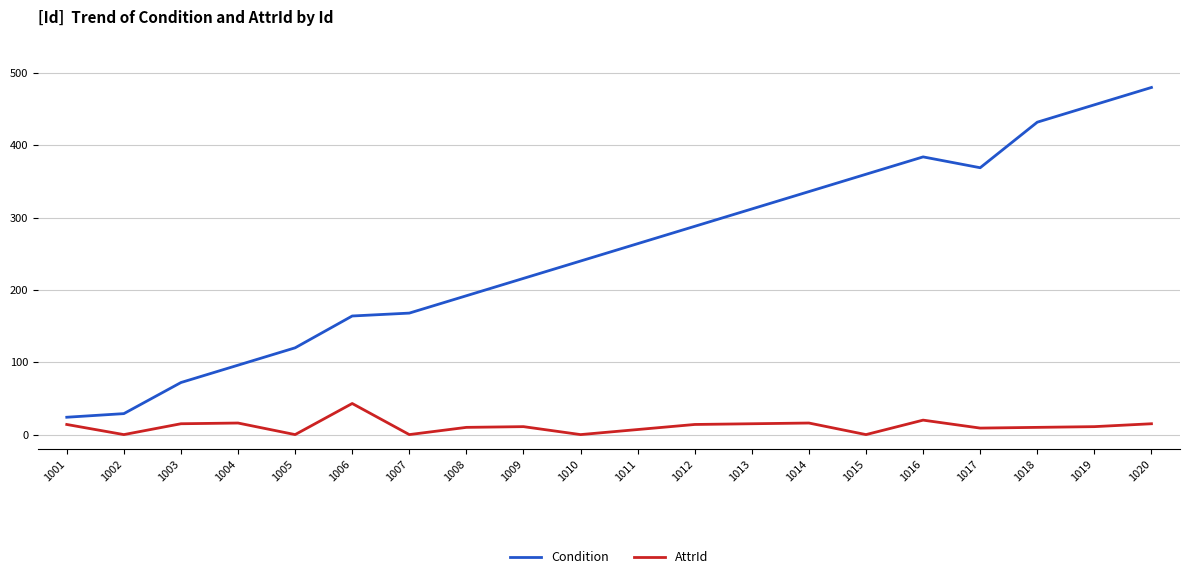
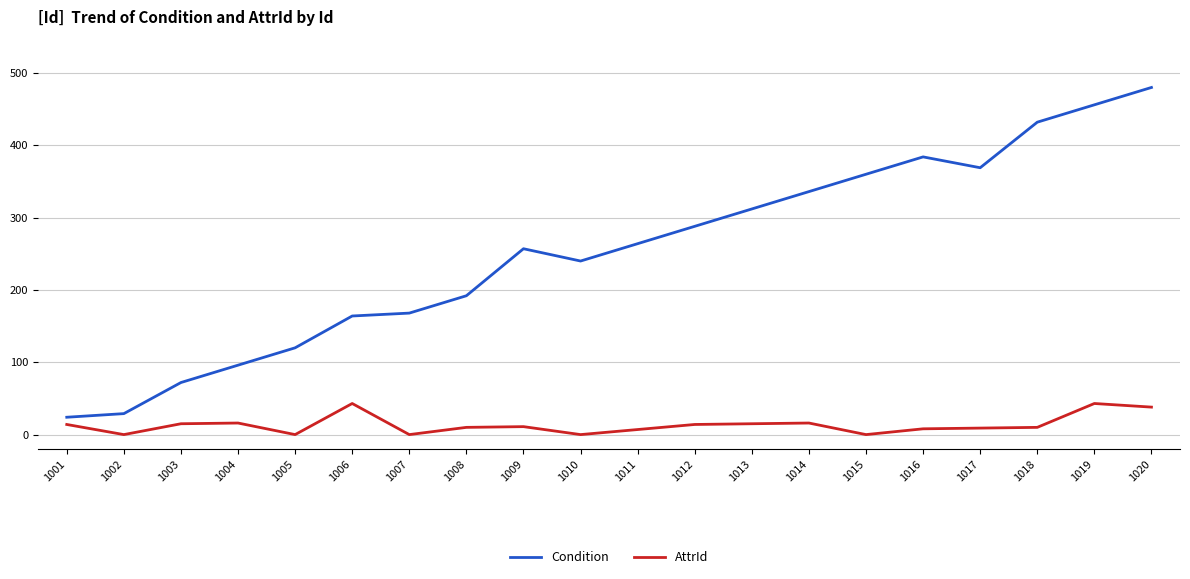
Condition, 1009: 220 -> 260
AttrId, 1016: 20 -> 10
AttrId, 1019: 10 -> 40
AttrId, 1020: 20 -> 40
